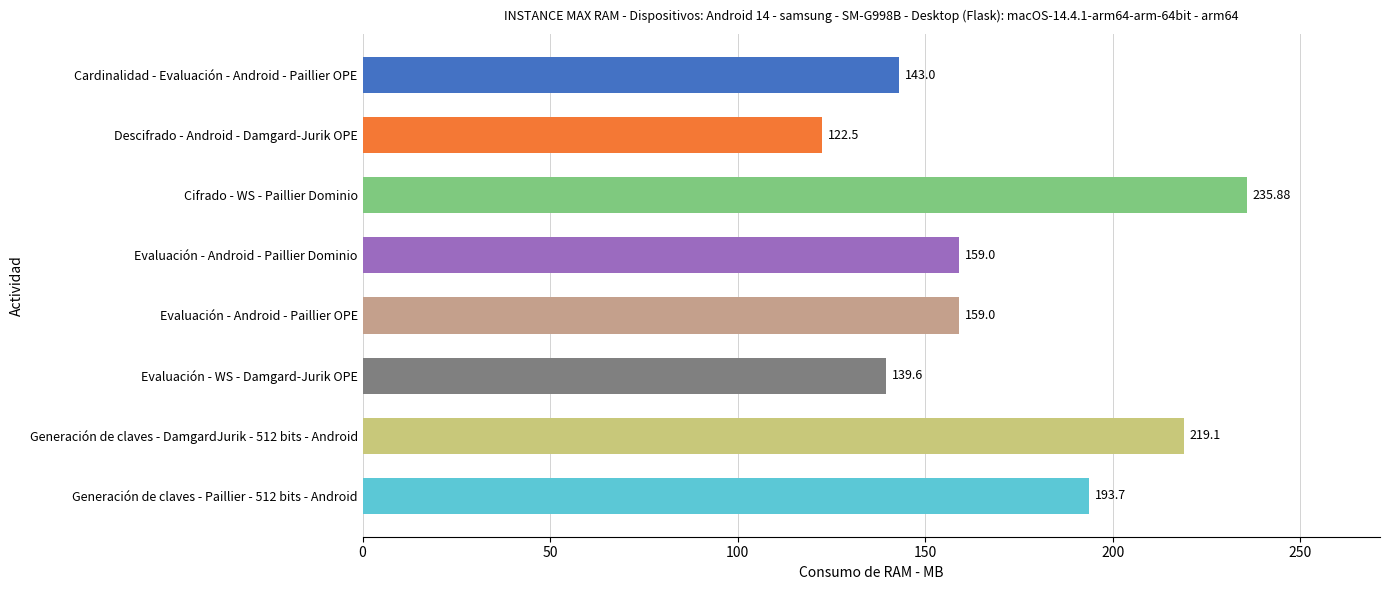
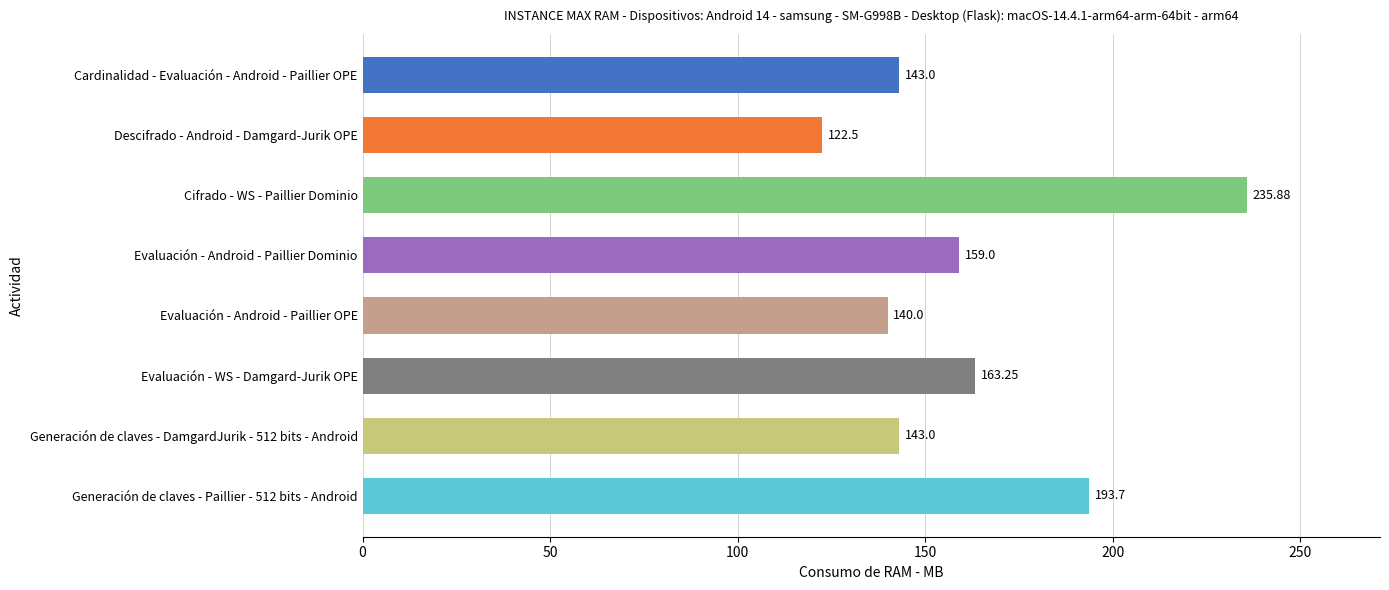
Evaluación - Android - Paillier OPE: 159.0 -> 140.0
Evaluación - WS - Damgard-Jurik OPE: 139.6 -> 163.25
Generación de claves - DamgardJurik - 512 bits - Android: 219.1 -> 143.0
